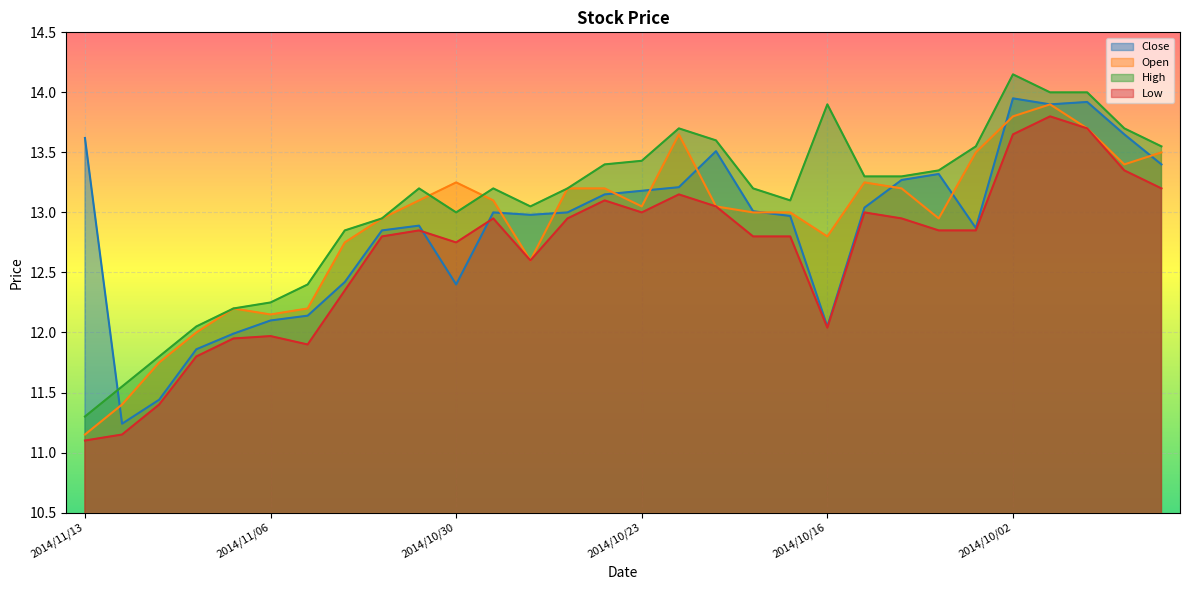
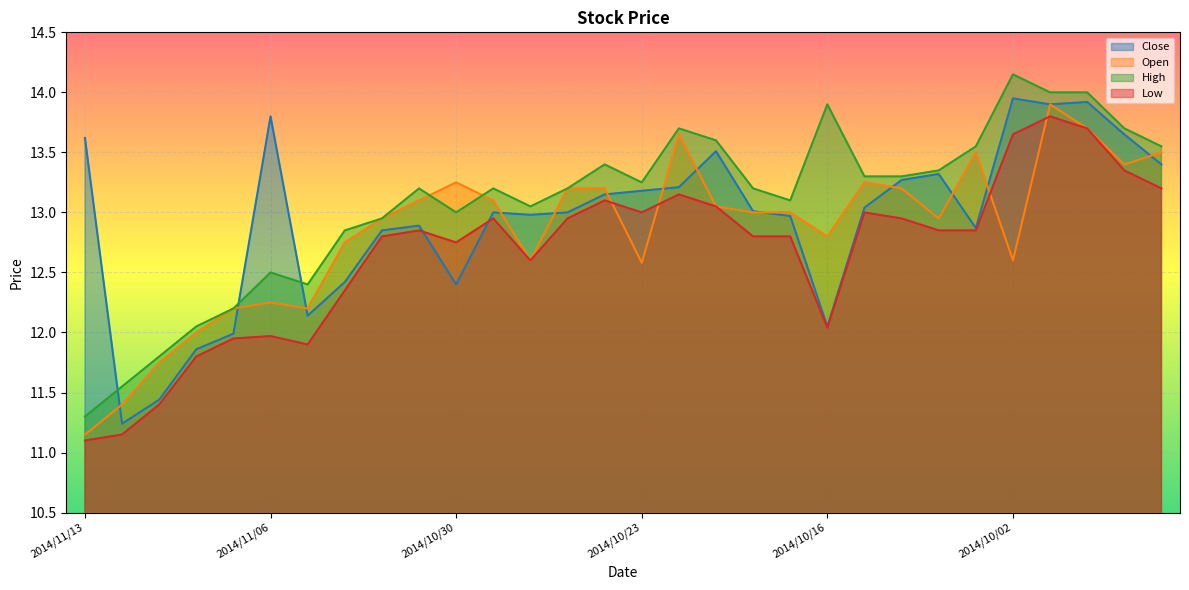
Close, 2014/11/06: 12.1 -> 13.8
Open, 2014/11/06: 12.15 -> 12.25
High, 2014/11/06: 12.25 -> 12.50
Open, 2014/10/23: 13.05 -> 12.58
High, 2014/10/23: 13.43 -> 13.25
Open, 2014/10/02: 13.8 -> 12.6
